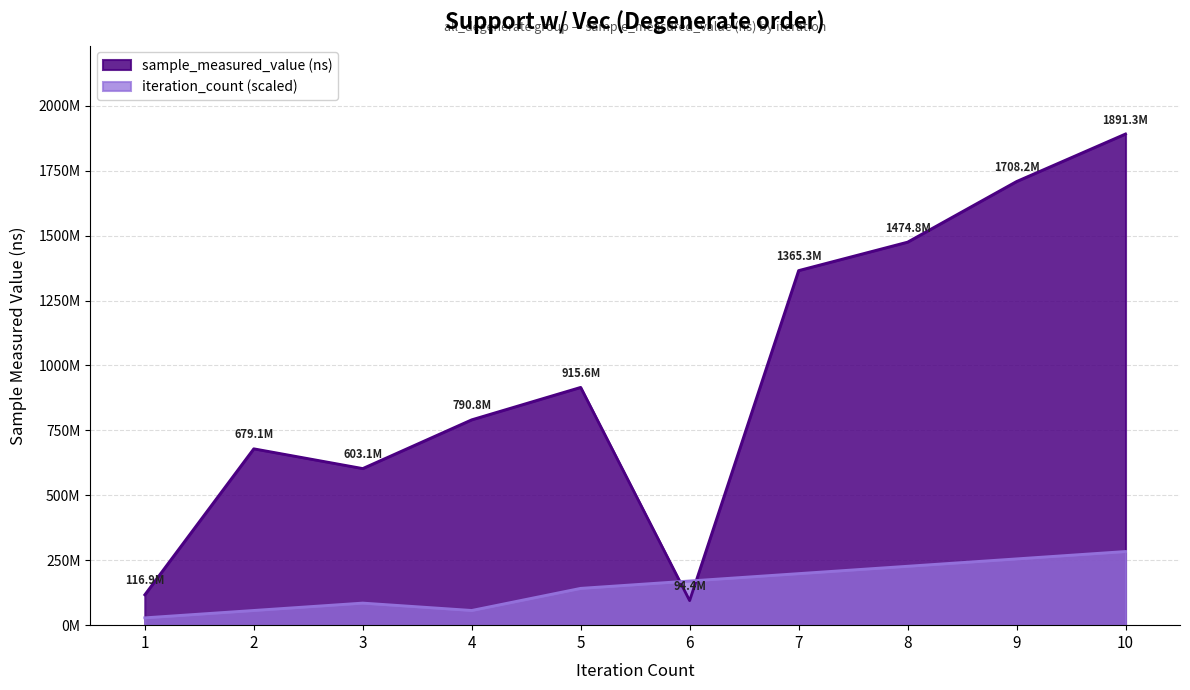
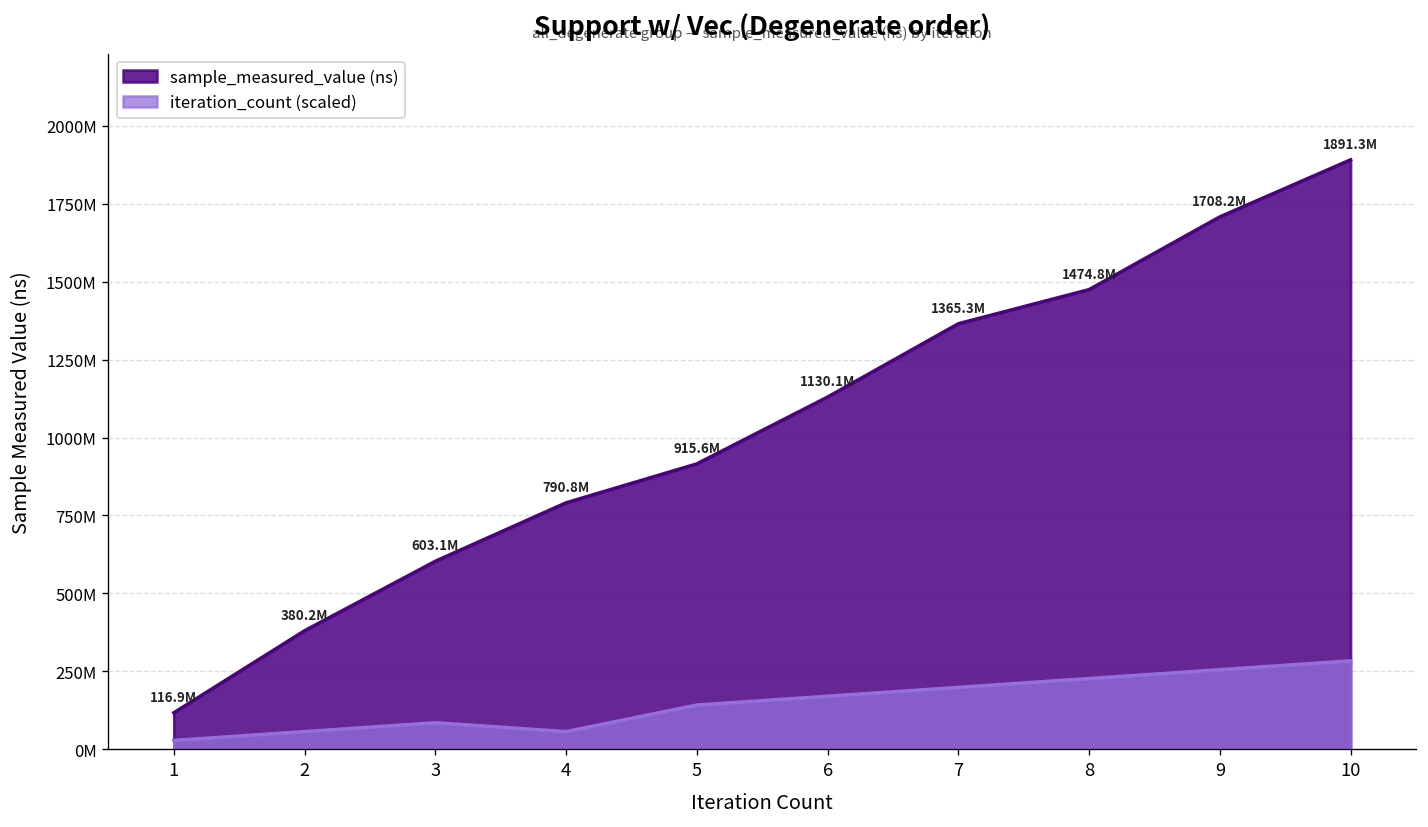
sample_measured_value (ns), 2: 679.1M -> 380.2M
sample_measured_value (ns), 6: 94.4M -> 1130.1M
